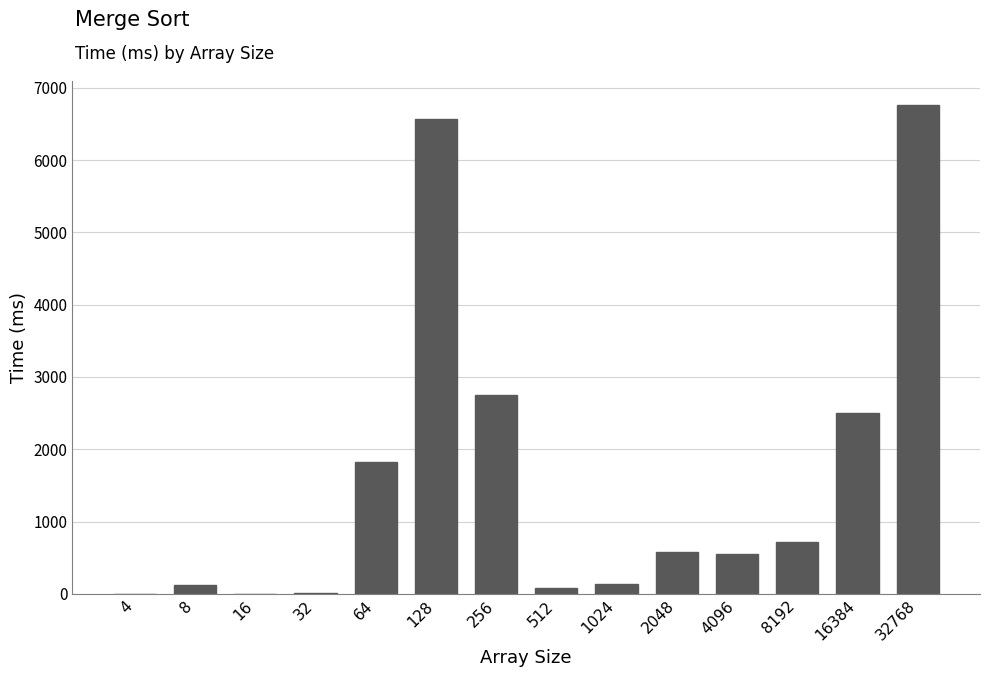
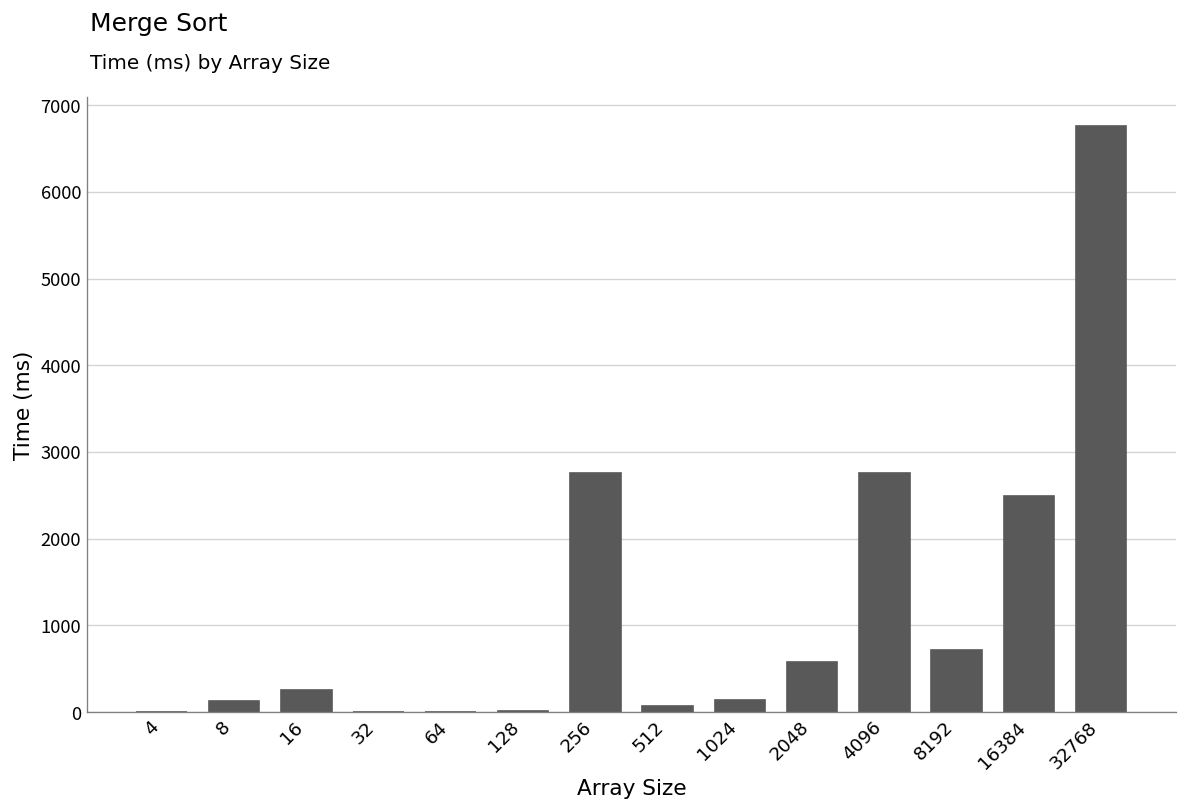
16: 0 -> 300
64: 1800 -> 0
128: 6600 -> 0
4096: 500 -> 2800
